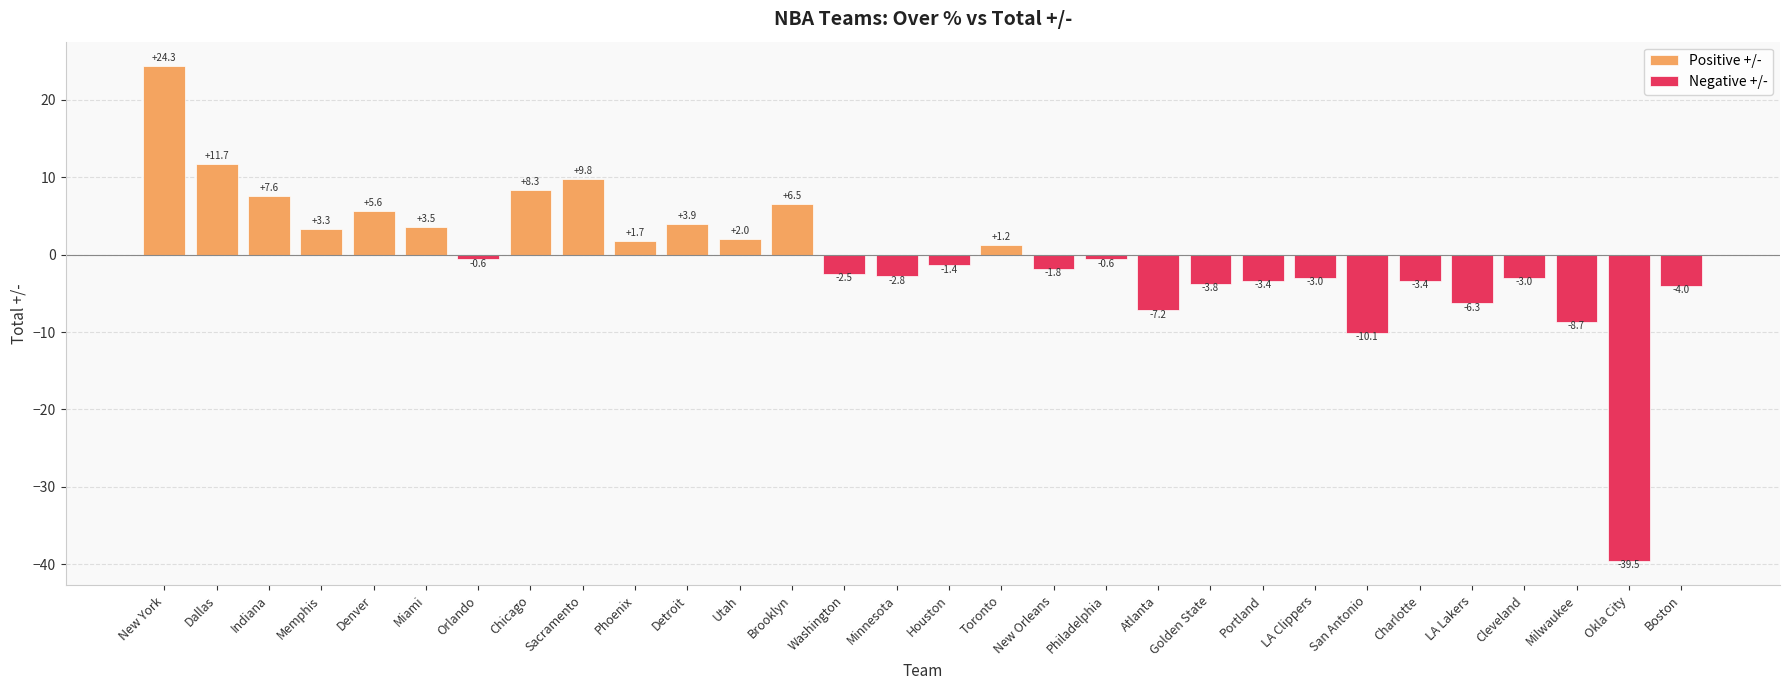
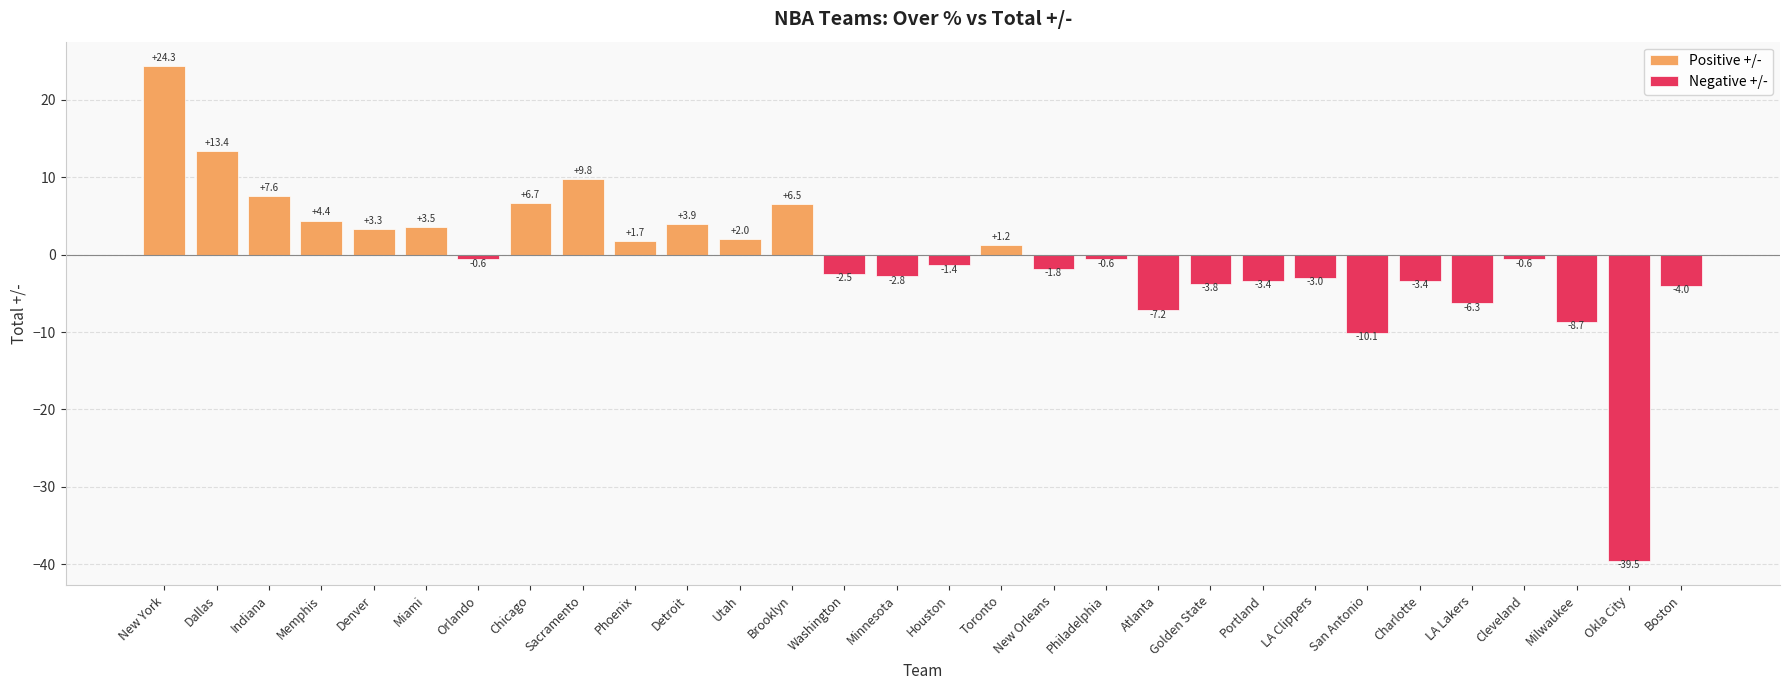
Positive +/-, Dallas: +11.7 -> +13.4
Positive +/-, Memphis: +3.3 -> +4.4
Positive +/-, Denver: +5.6 -> +3.3
Positive +/-, Chicago: +8.3 -> +6.7
Negative +/-, Cleveland: -3.0 -> -0.6
